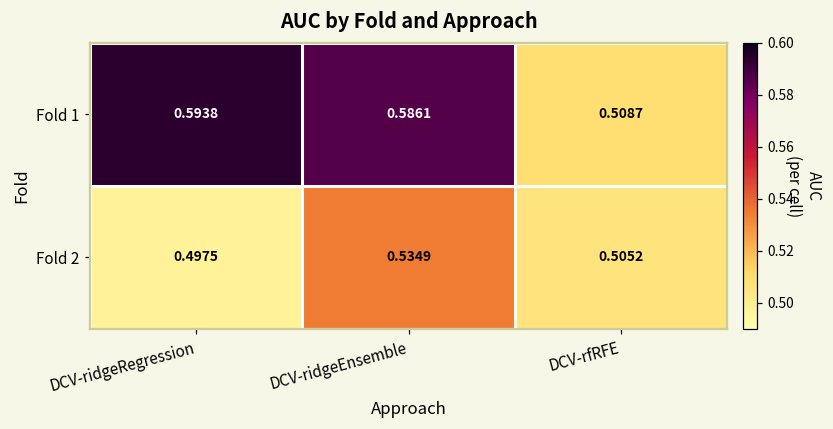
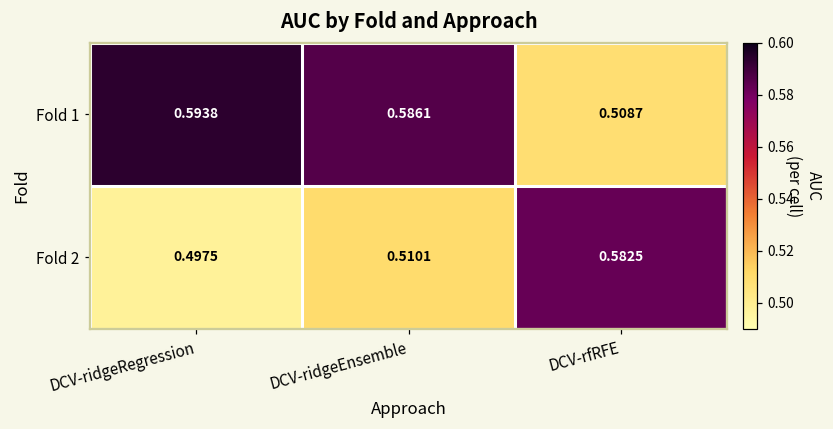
Fold 2, DCV-ridgeEnsemble: 0.5349 -> 0.5101
Fold 2, DCV-rfRFE: 0.5052 -> 0.5825
